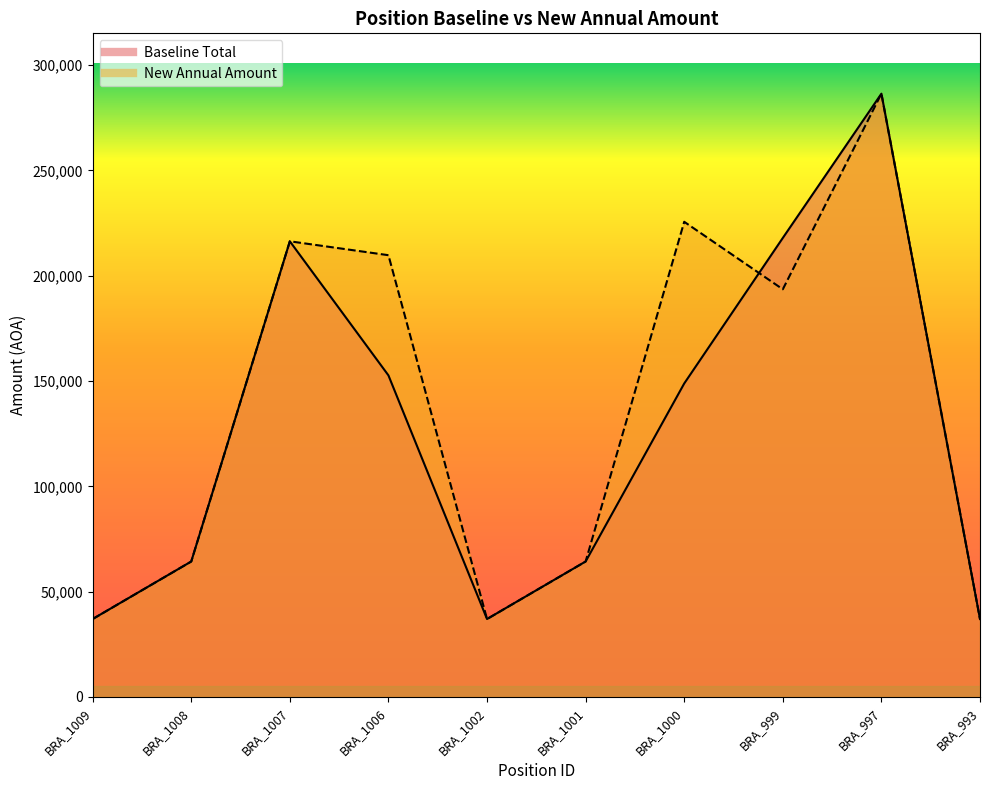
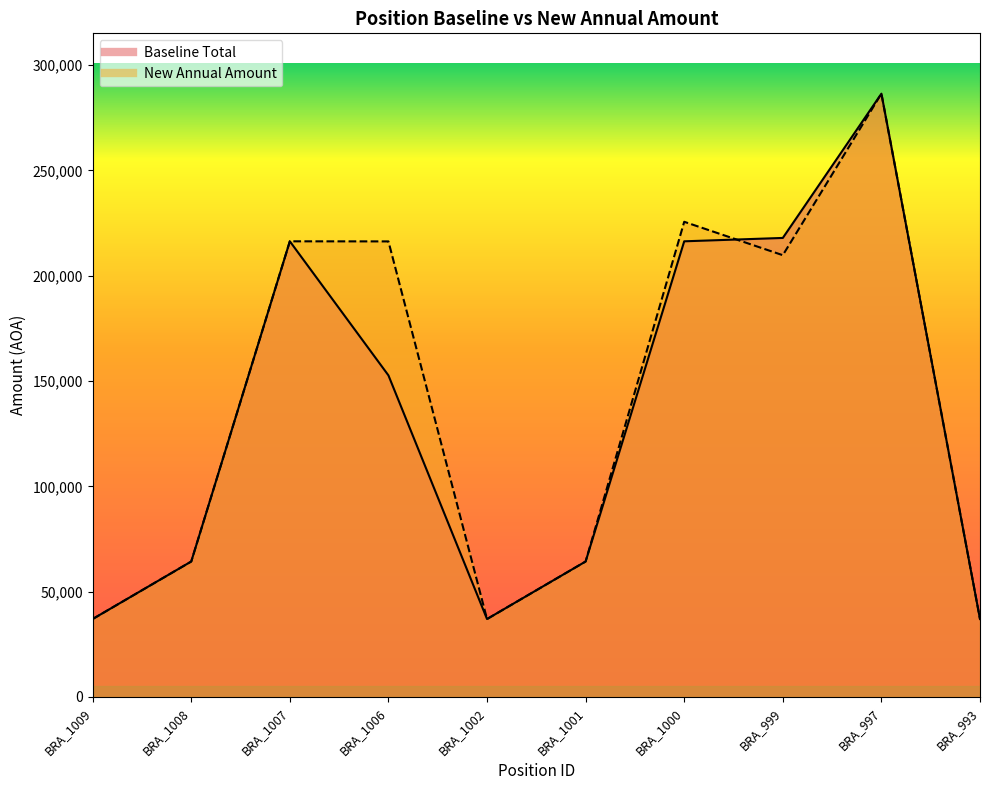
New Annual Amount, BRA_1006: 210,000 -> 216,000
Baseline Total, BRA_1000: 149,000 -> 216,000
New Annual Amount, BRA_999: 194,000 -> 210,000
